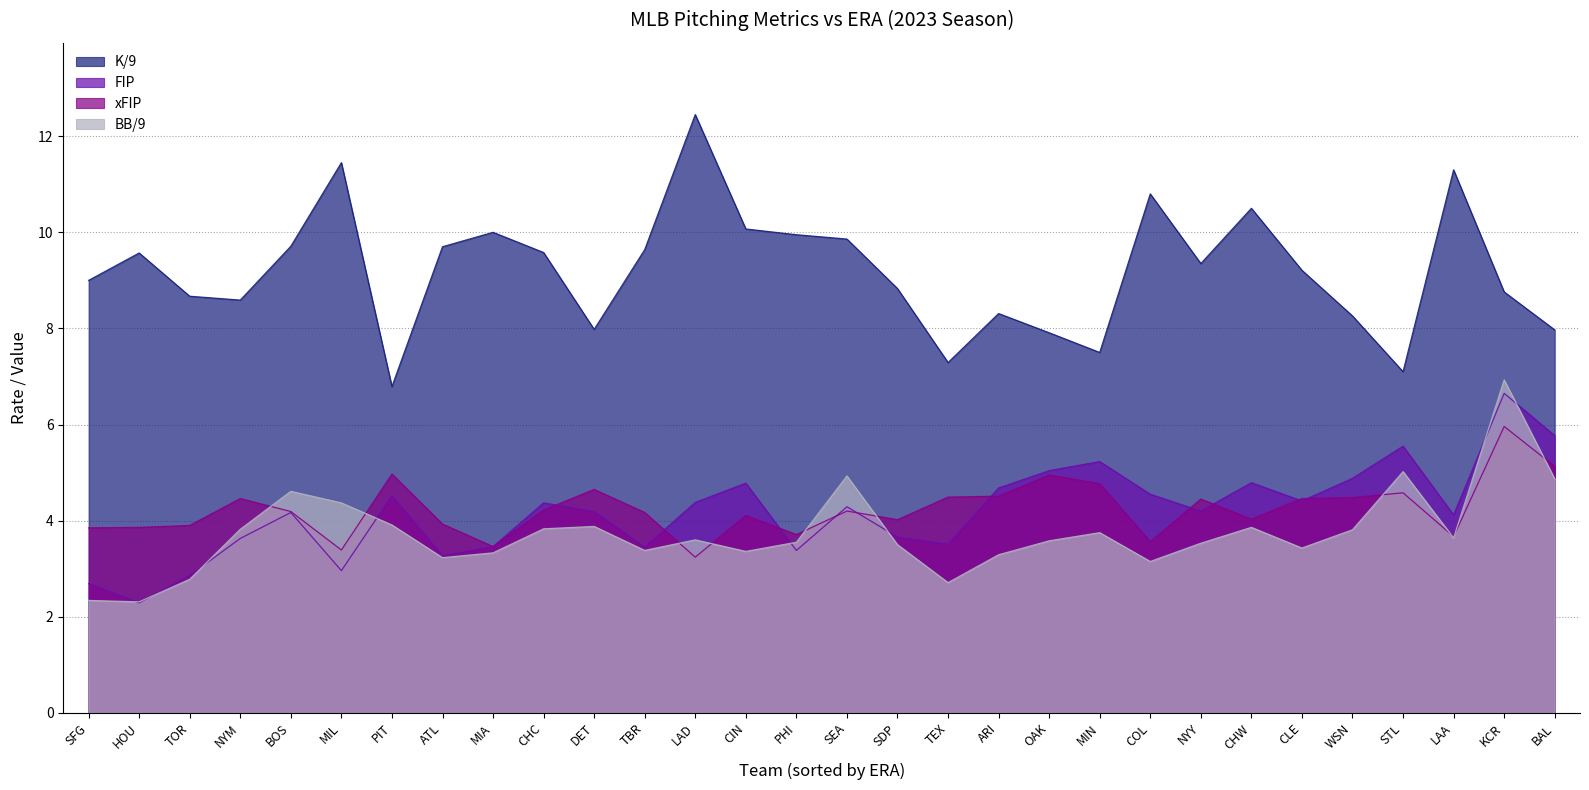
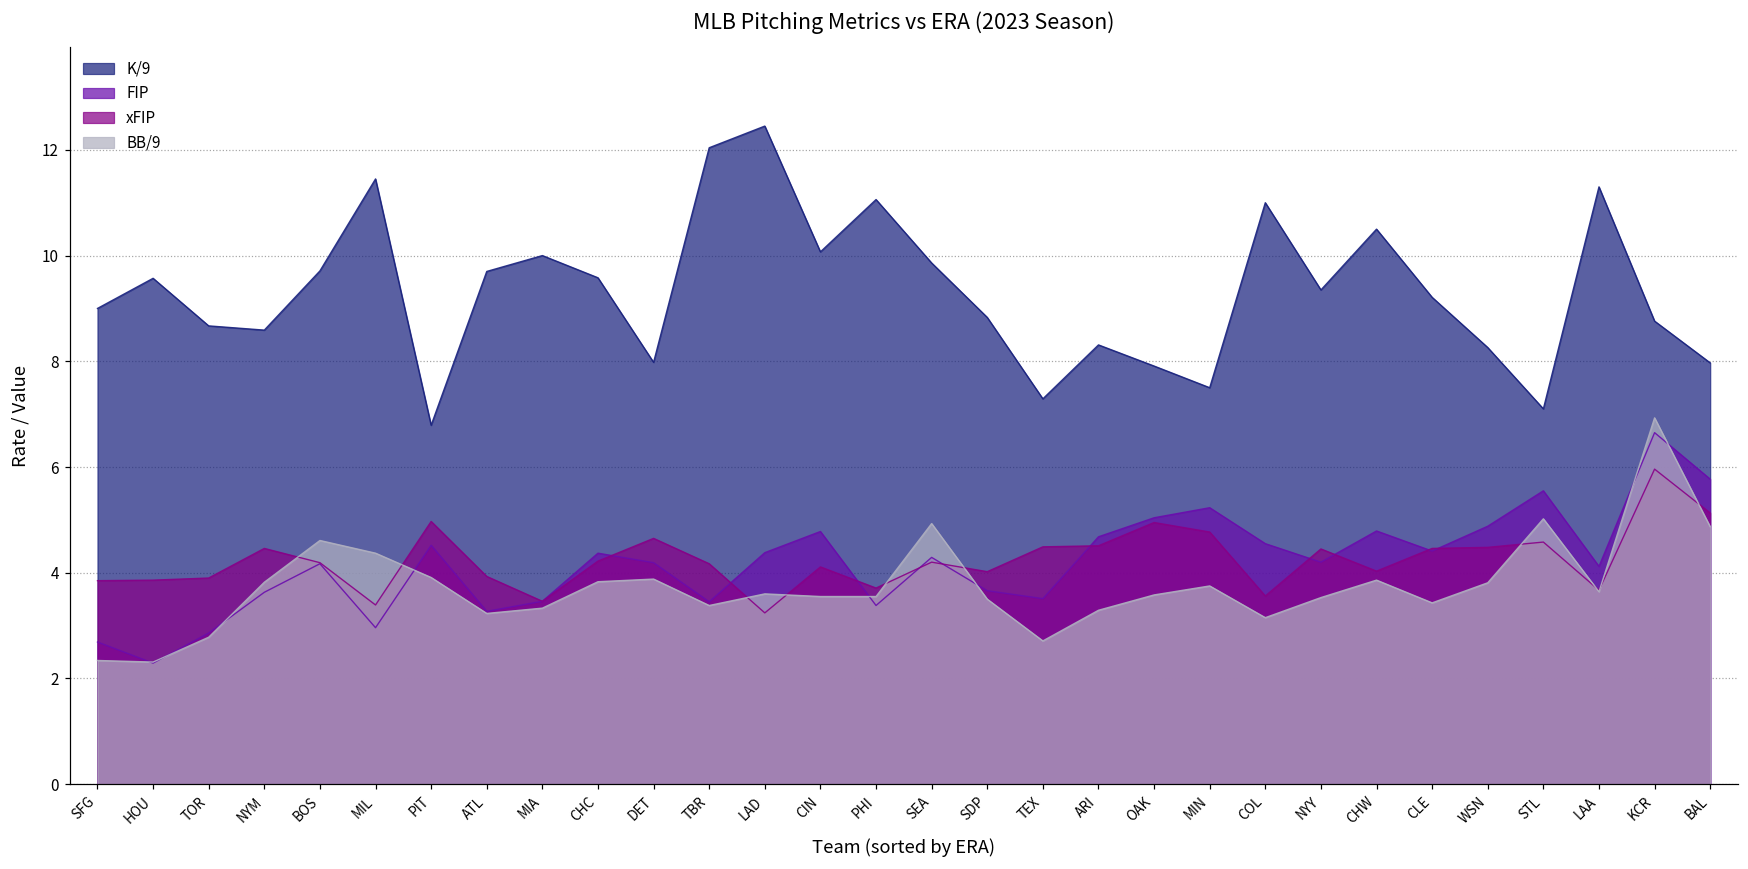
K/9, TBR: 9.6 -> 12.0
BB/9, CIN: 3.4 -> 3.6
K/9, PHI: 10.0 -> 11.1
K/9, COL: 10.8 -> 11.0
